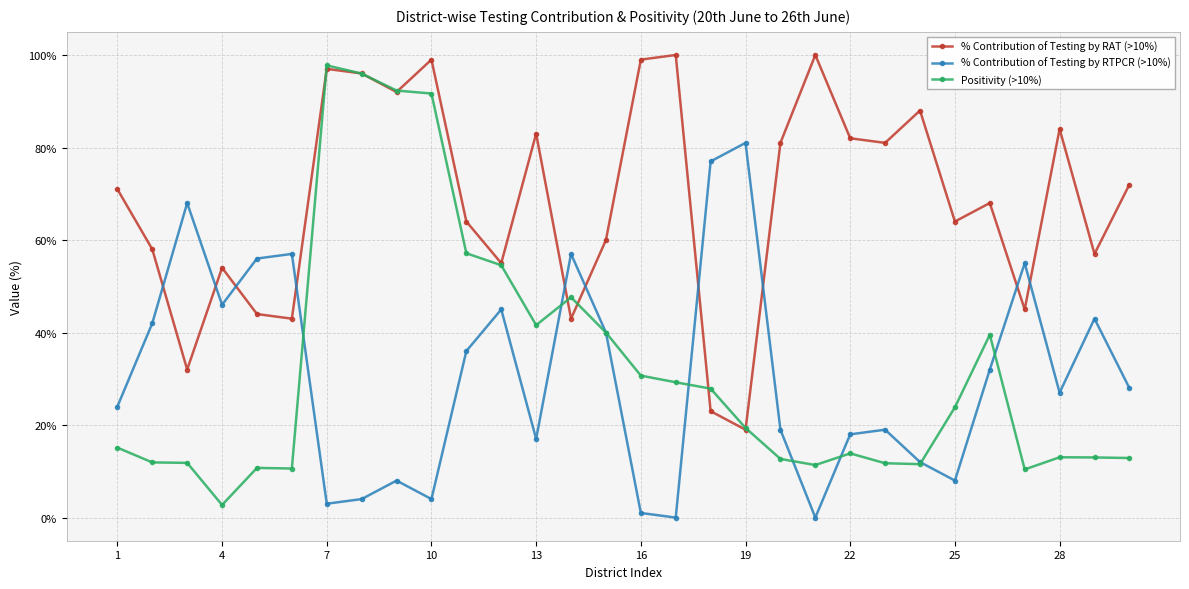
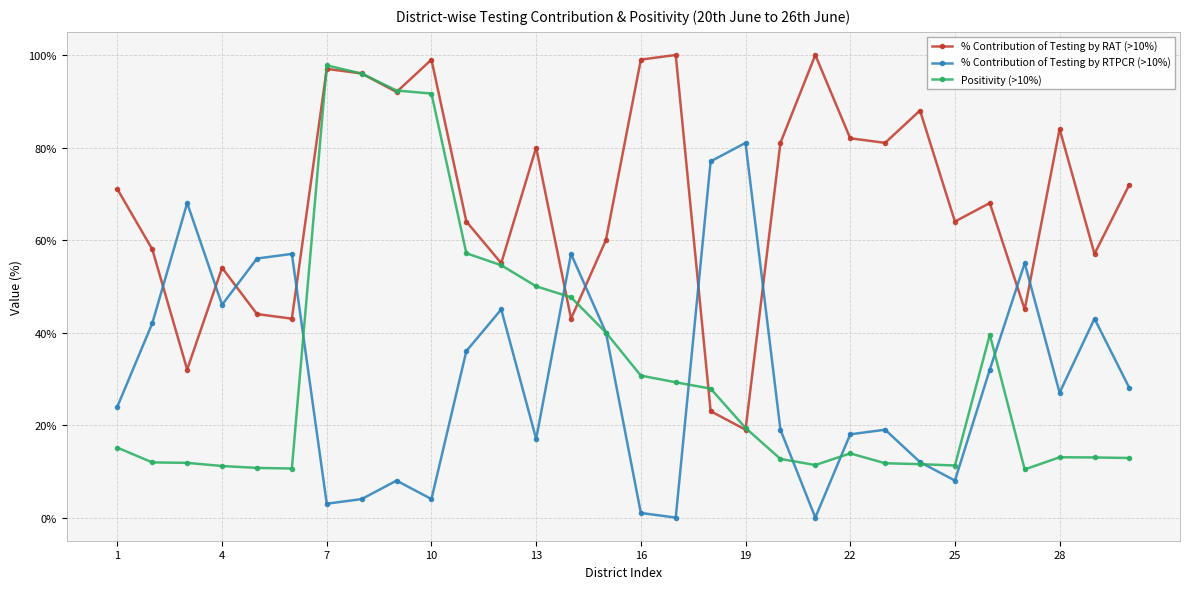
Positivity (>10%), 4: 3% -> 11%
% Contribution of Testing by RAT (>10%), 13: 83% -> 80%
Positivity (>10%), 13: 42% -> 50%
Positivity (>10%), 25: 24% -> 11%
